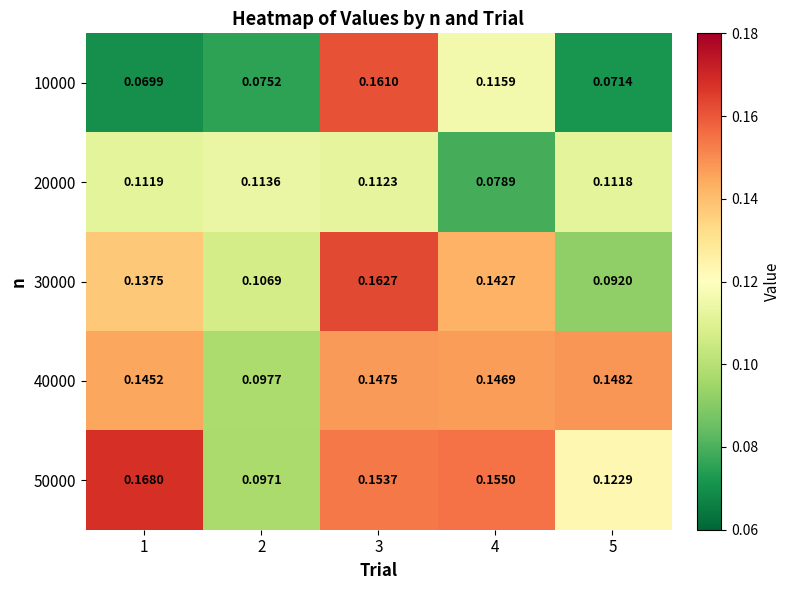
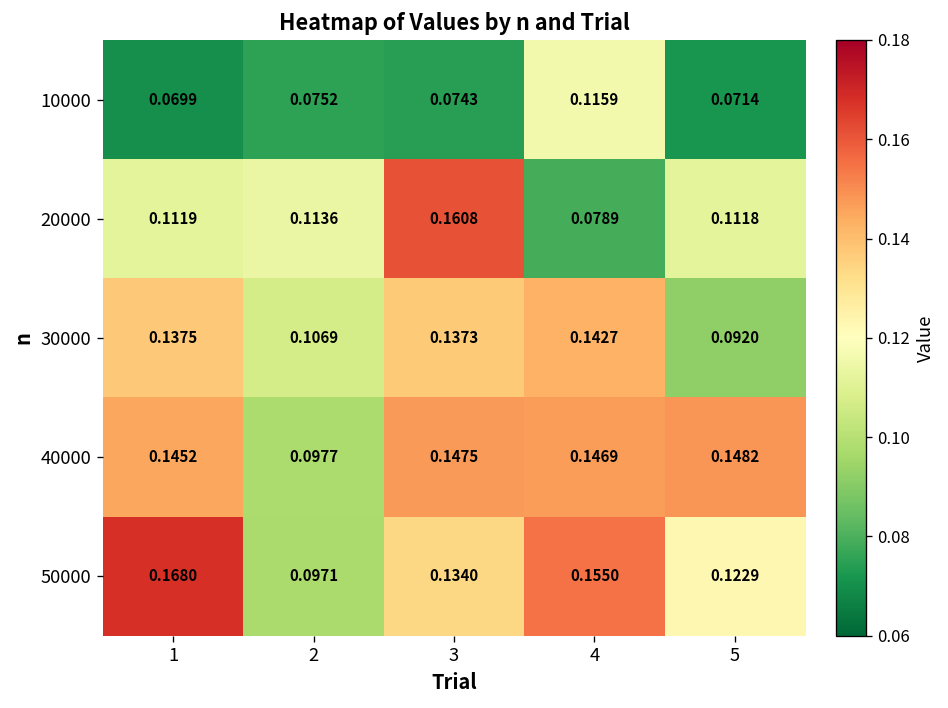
10000, 3: 0.1610 -> 0.0743
20000, 3: 0.1123 -> 0.1608
30000, 3: 0.1627 -> 0.1373
50000, 3: 0.1537 -> 0.1340
